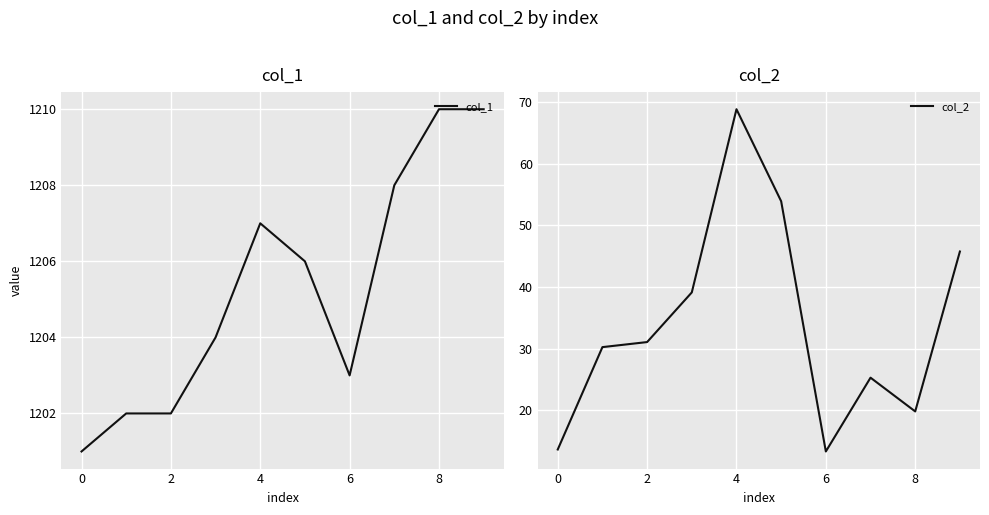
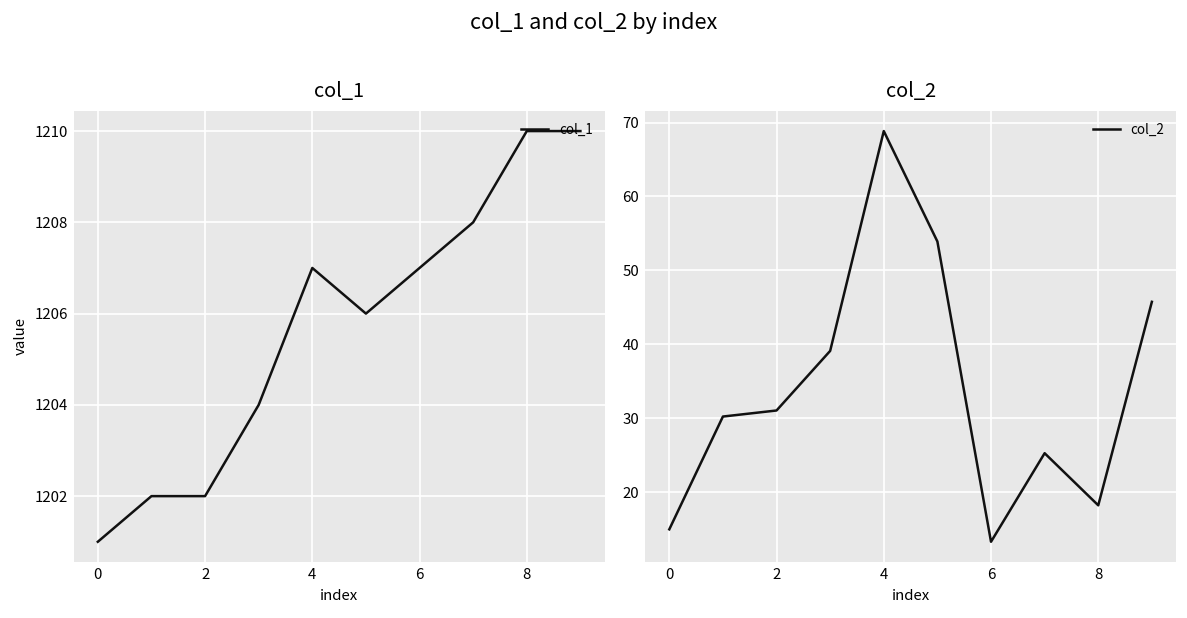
col_1, 6: 1203 -> 1207
col_2, 0: 14 -> 15
col_2, 8: 20 -> 18
